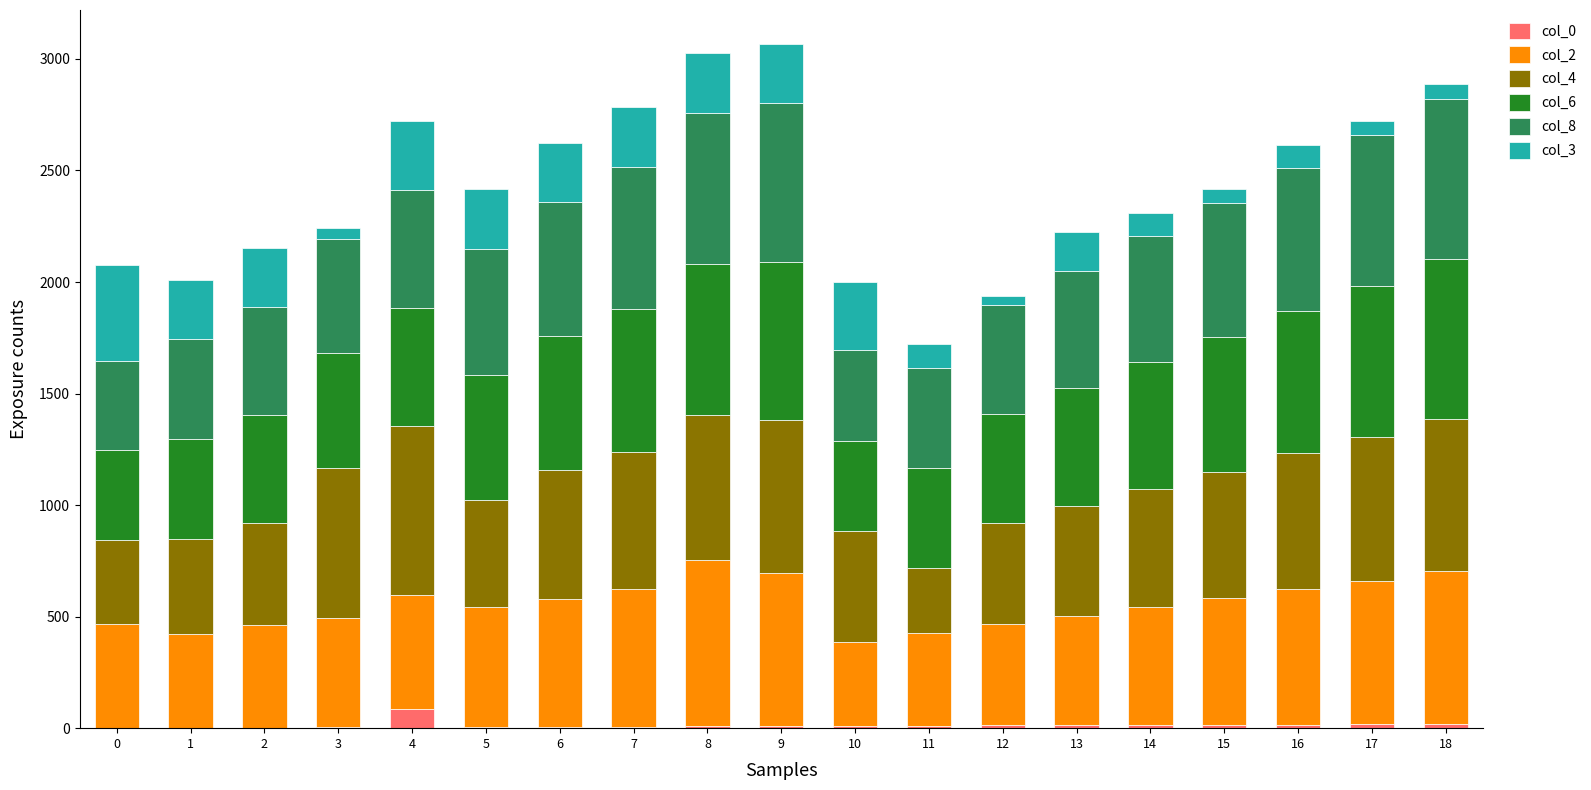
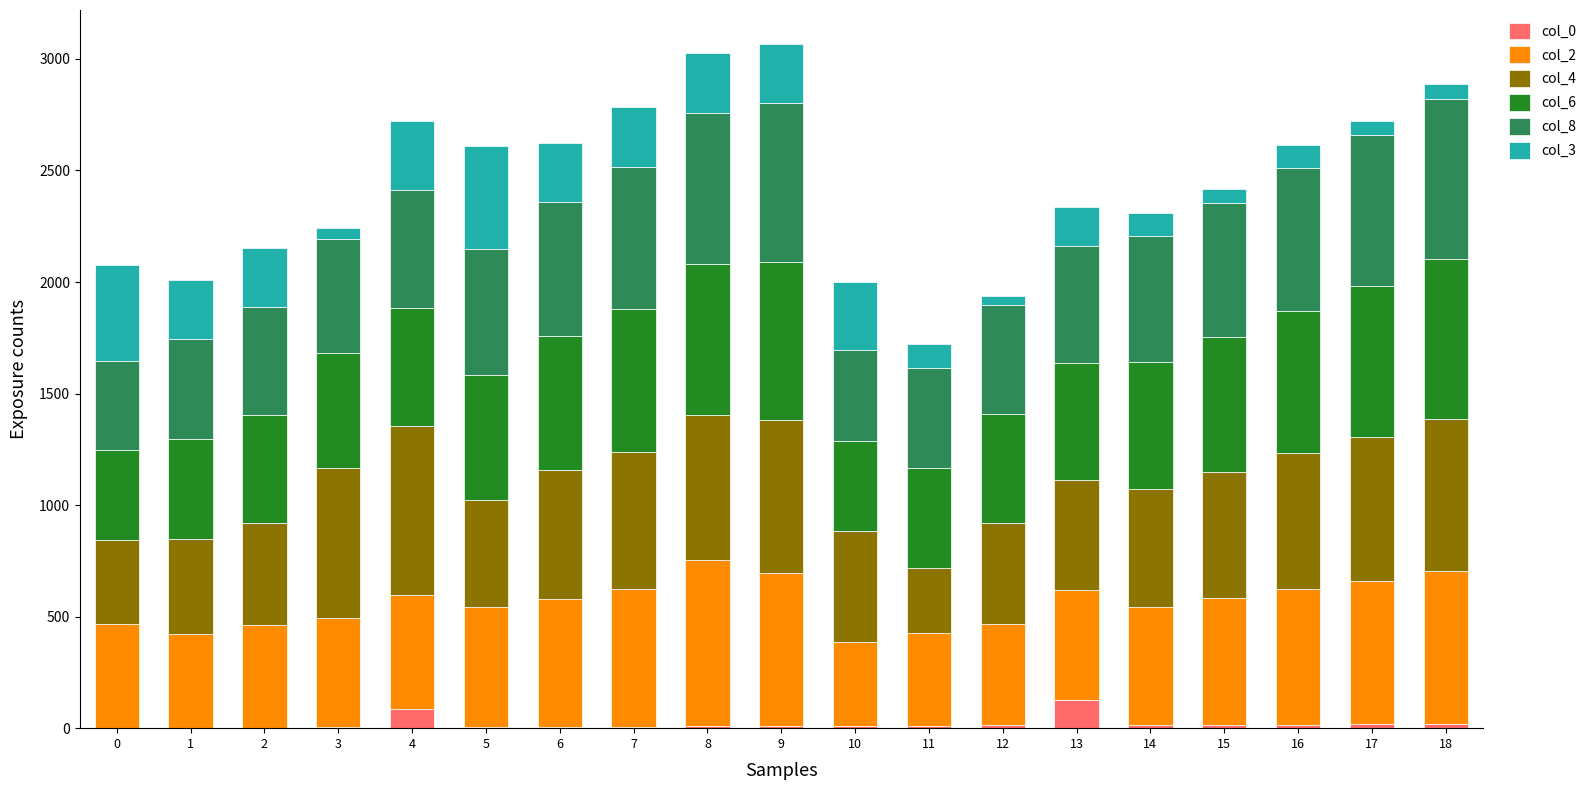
col_3, 5: 270 -> 460
col_0, 13: 10 -> 130
